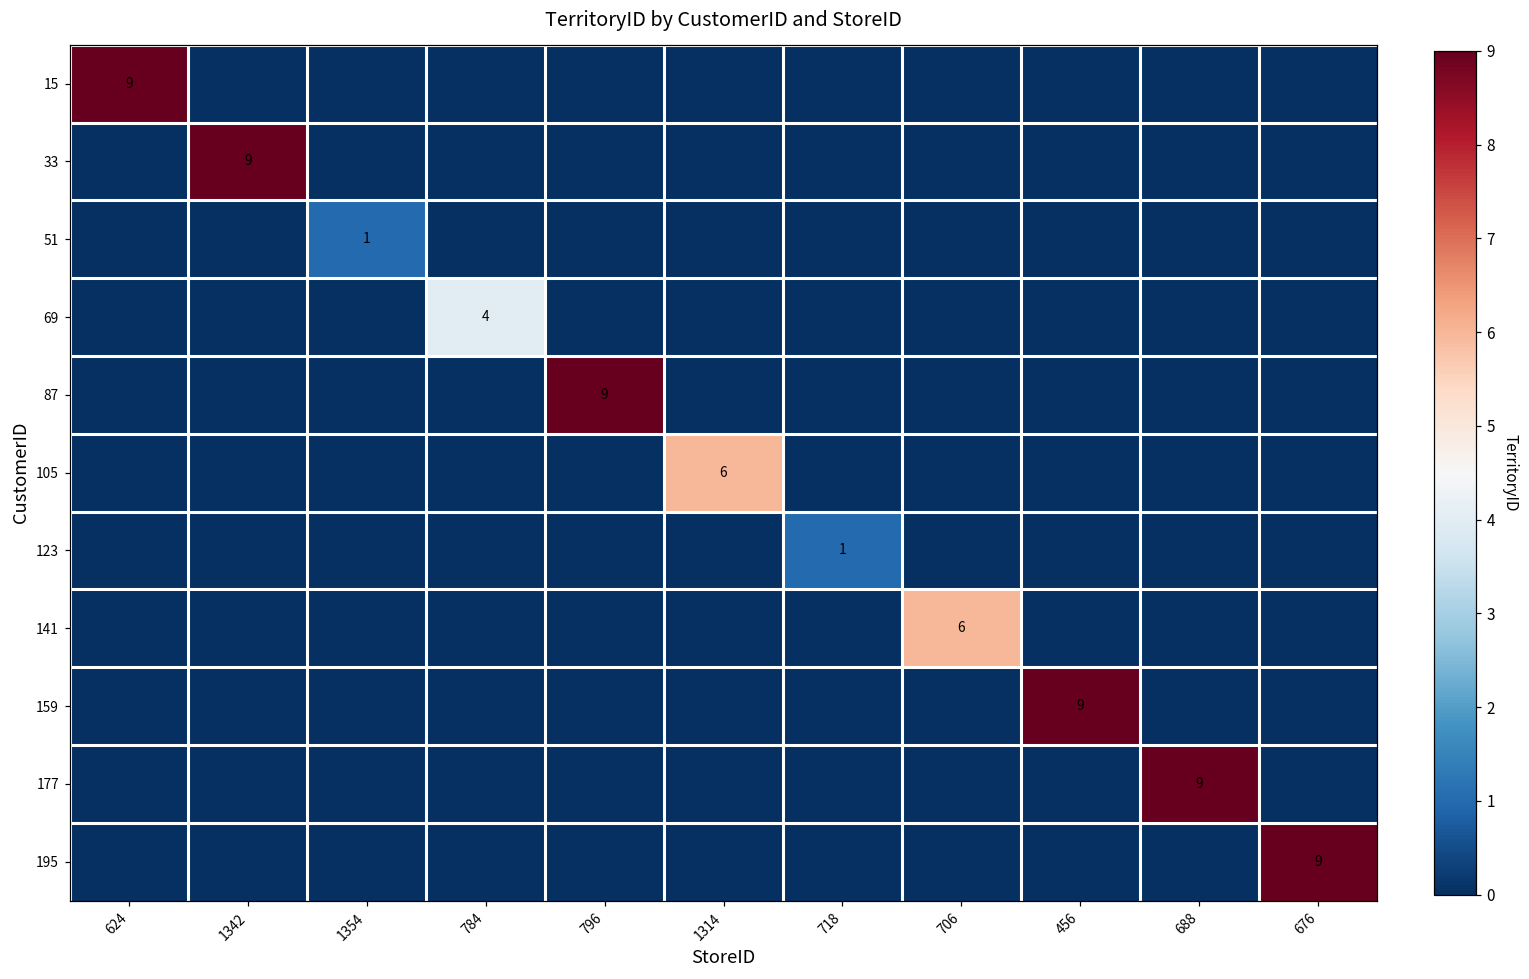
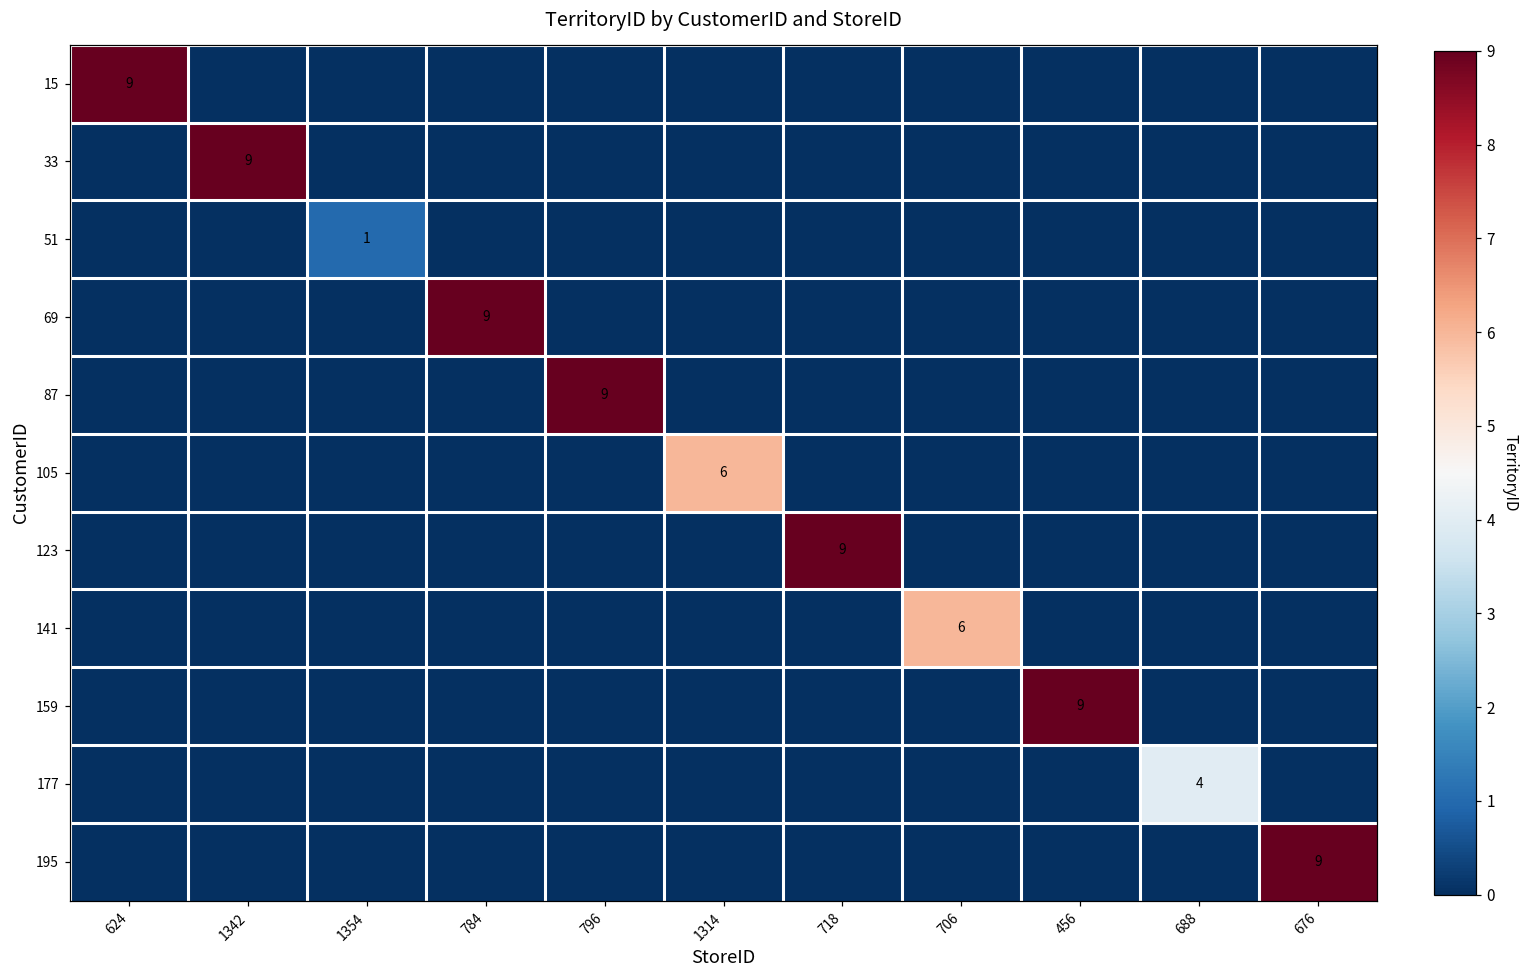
69, 784: 4 -> 9
123, 718: 1 -> 9
177, 688: 9 -> 4
